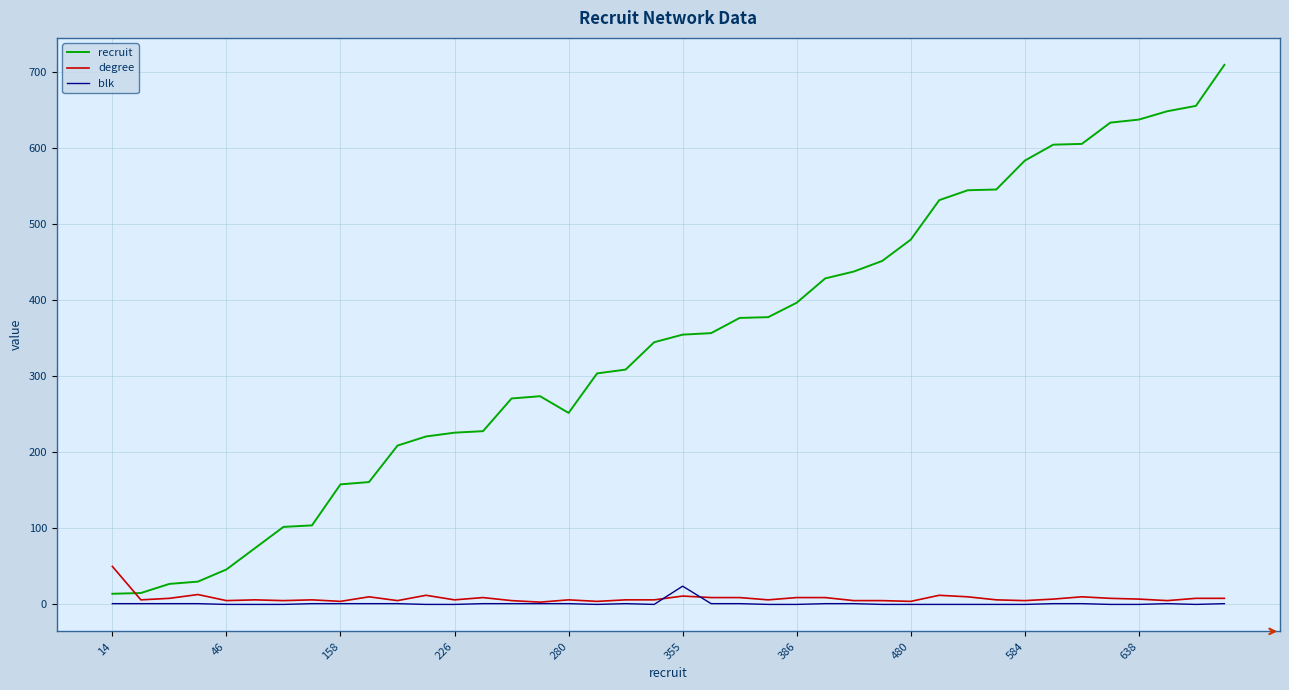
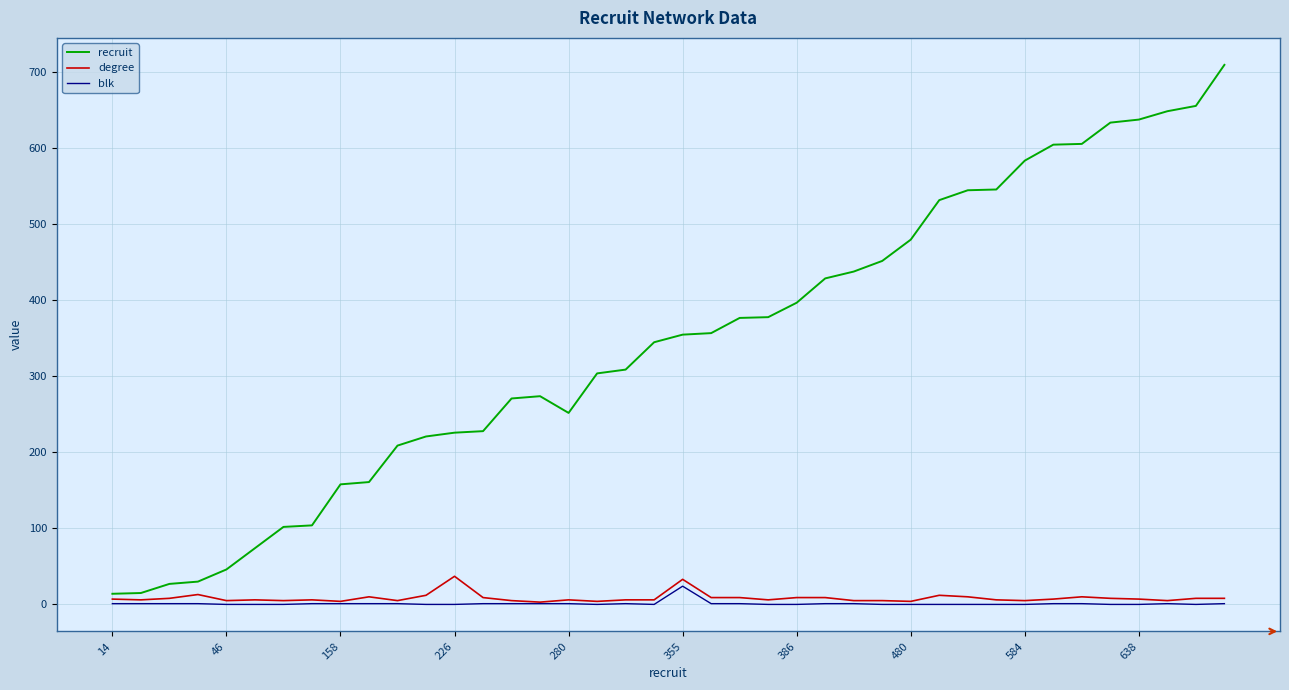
degree, 14: 50 -> 10
degree, 226: 10 -> 40
degree, 355: 10 -> 30
